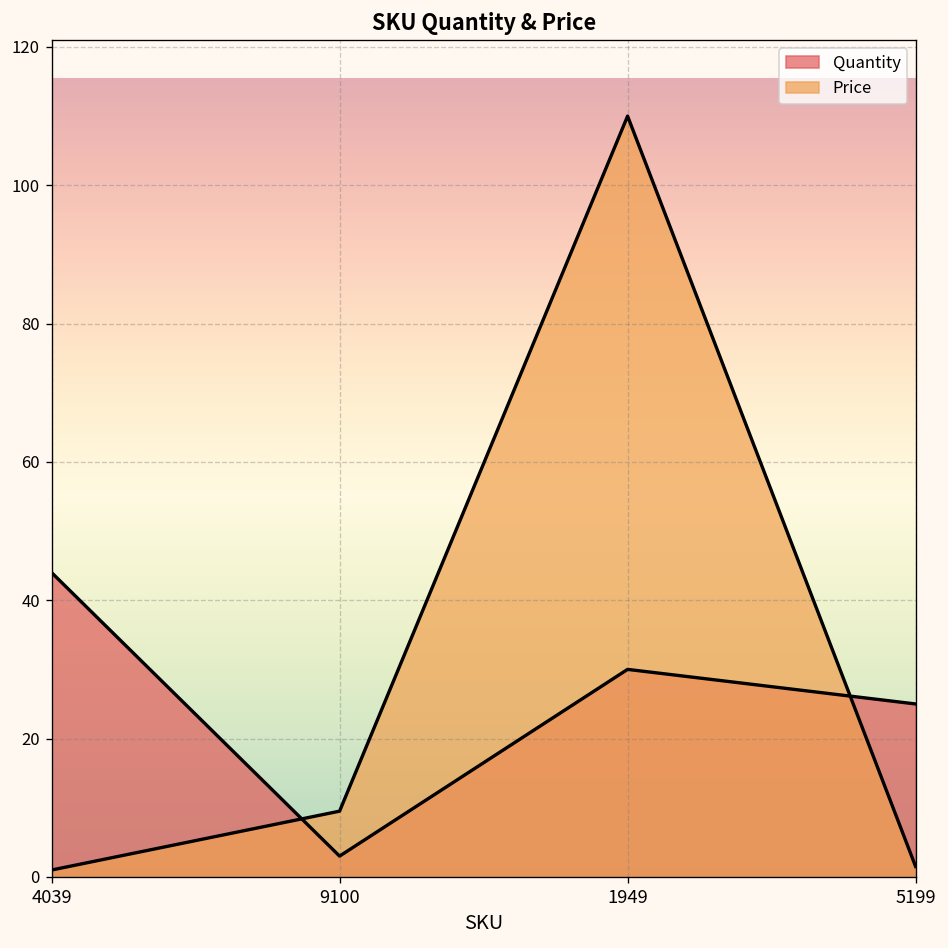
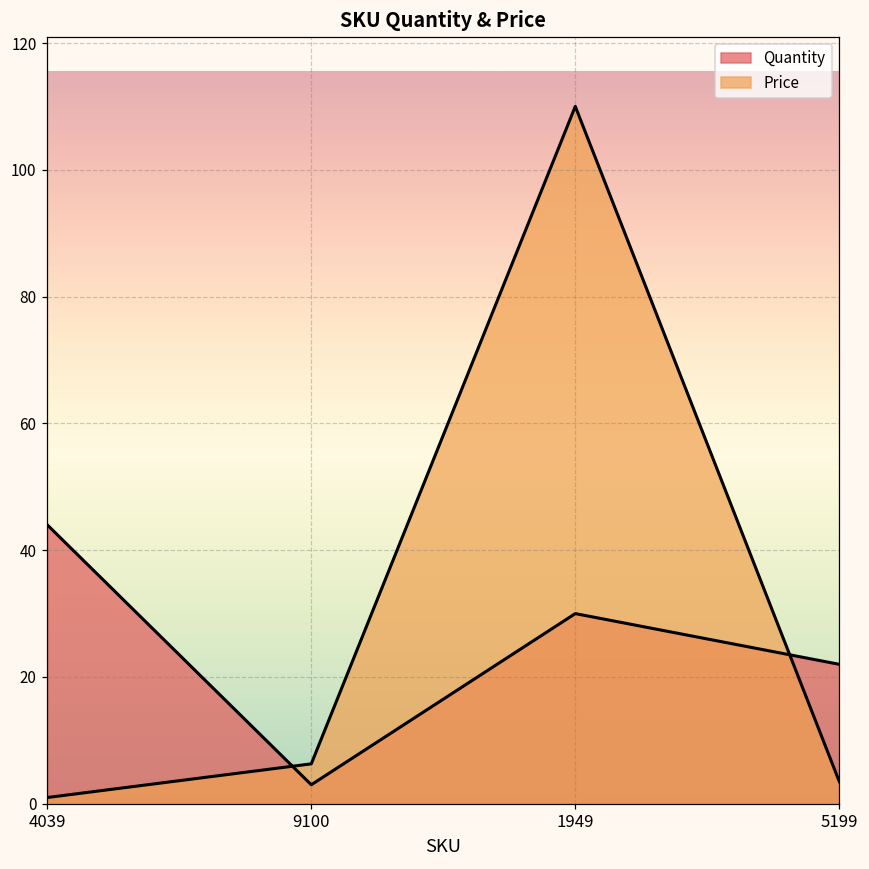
Price, 9100: 10 -> 6
Quantity, 5199: 25 -> 22
Price, 5199: 2 -> 4
